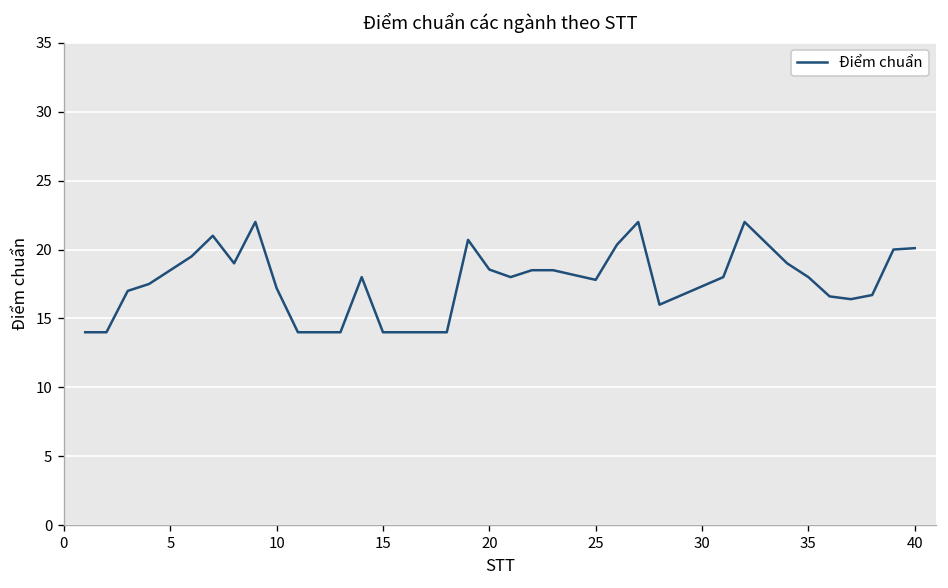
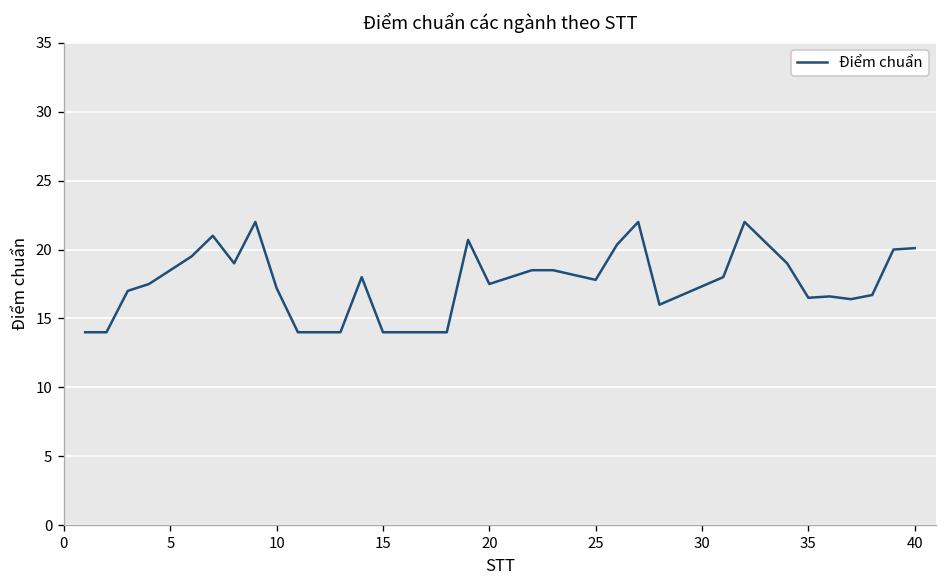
20: 18.6 -> 17.5
35: 18.0 -> 16.5
